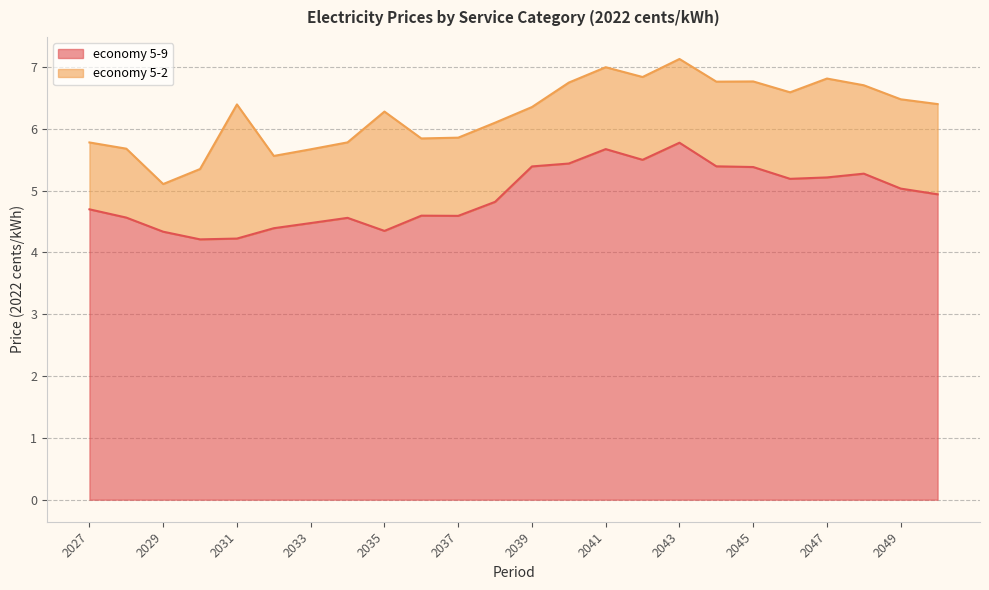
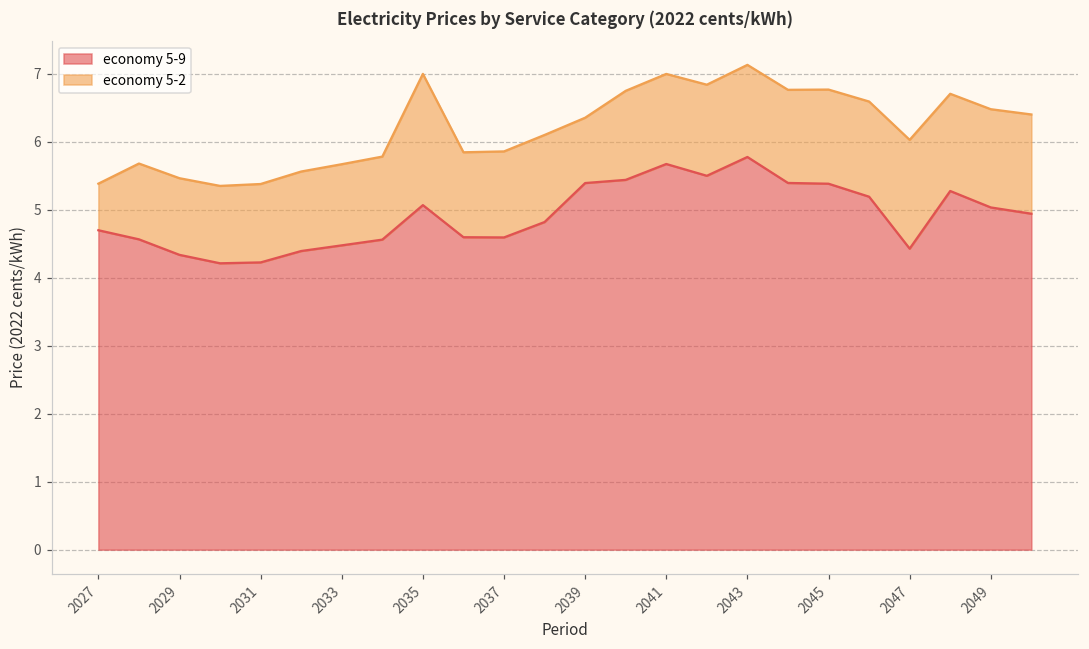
economy 5-2, 2027: 1.1 -> 0.7
economy 5-2, 2029: 0.8 -> 1.1
economy 5-2, 2031: 2.2 -> 1.2
economy 5-9, 2035: 4.3 -> 5.1
economy 5-9, 2047: 5.2 -> 4.4
